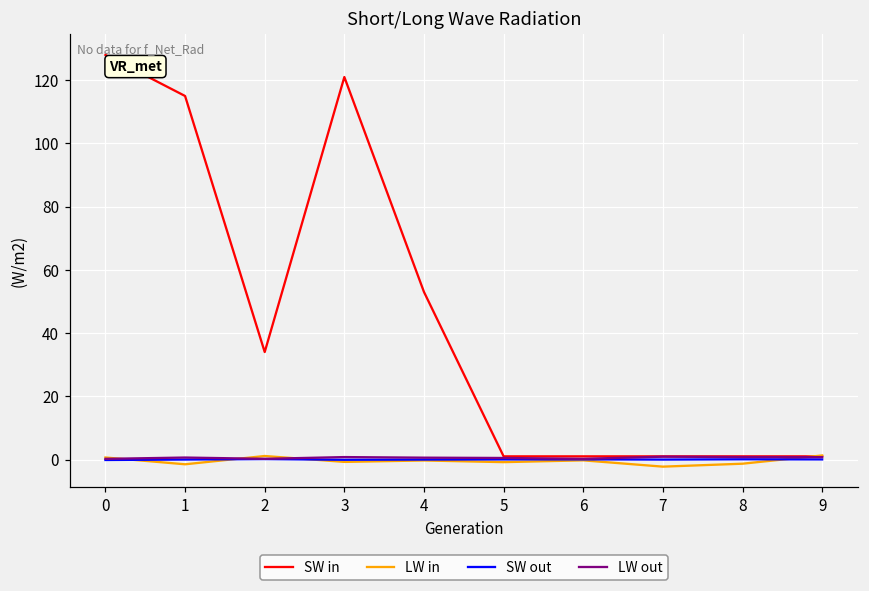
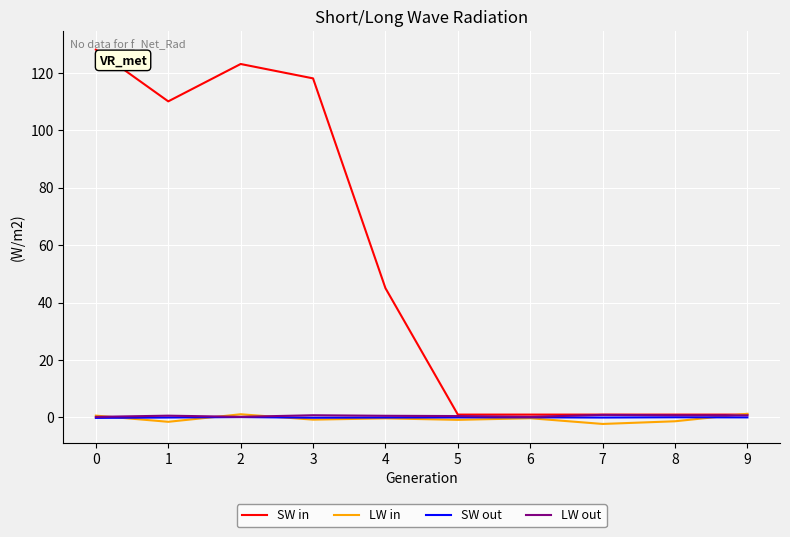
SW in, 1: 115 -> 110
SW in, 2: 34 -> 123
SW in, 3: 121 -> 118
SW in, 4: 53 -> 45
